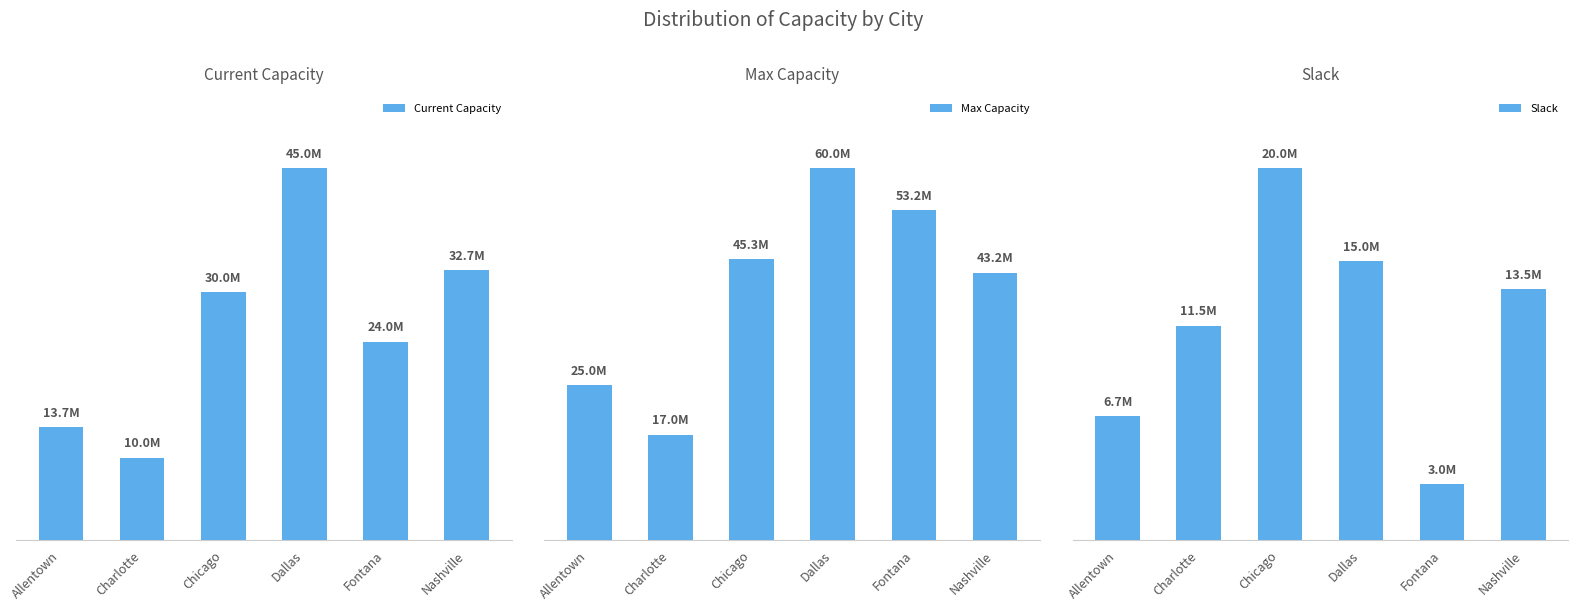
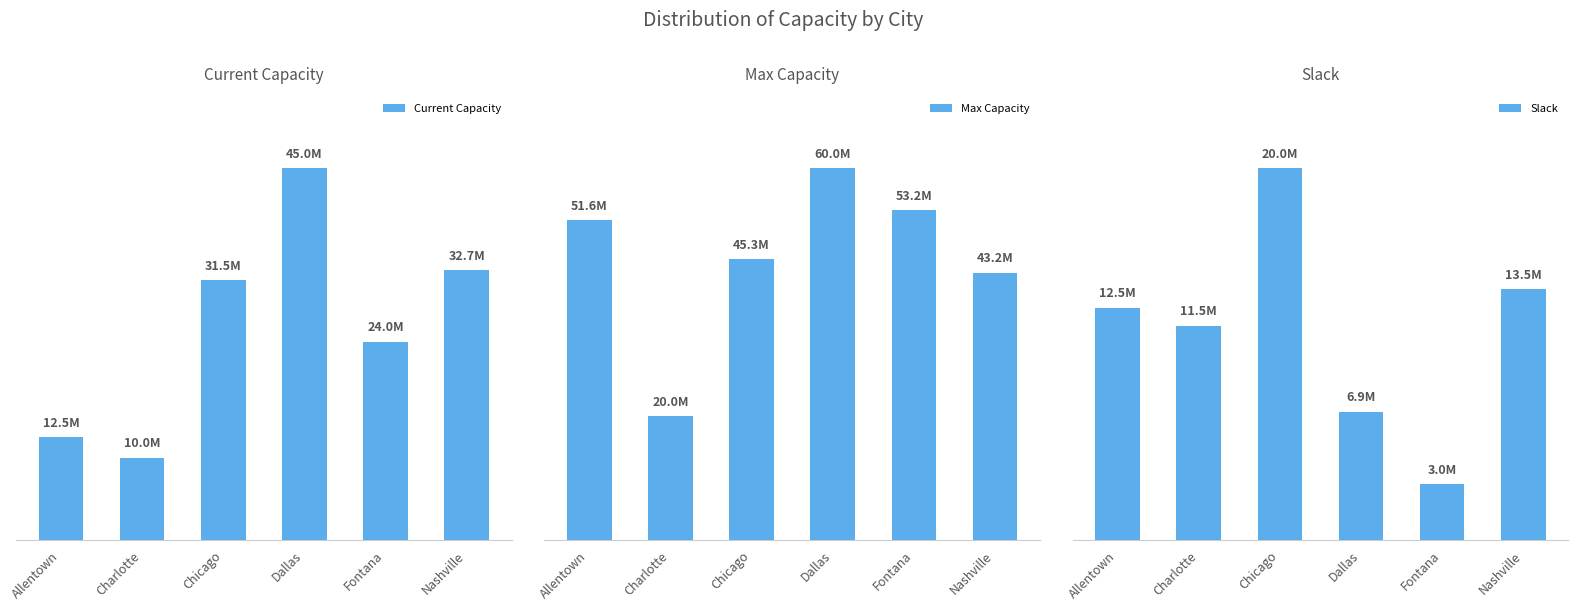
Current Capacity, Allentown: 13.7M -> 12.5M
Current Capacity, Chicago: 30.0M -> 31.5M
Max Capacity, Allentown: 25.0M -> 51.6M
Max Capacity, Charlotte: 17.0M -> 20.0M
Slack, Allentown: 6.7M -> 12.5M
Slack, Dallas: 15.0M -> 6.9M
